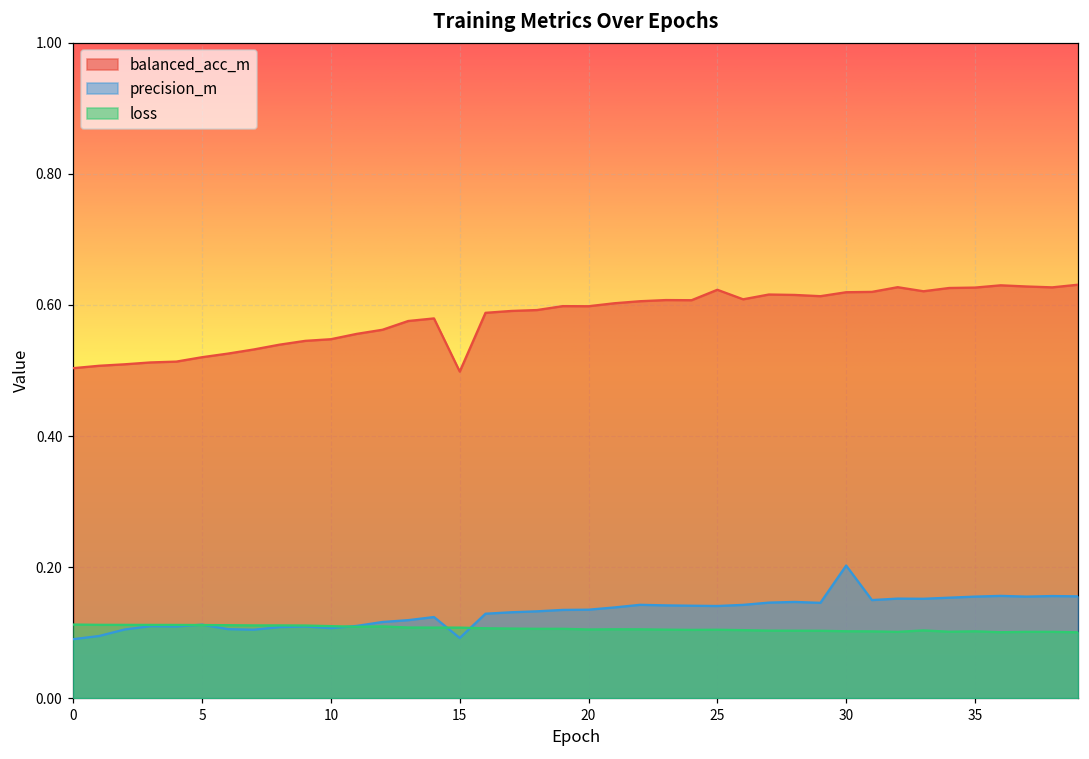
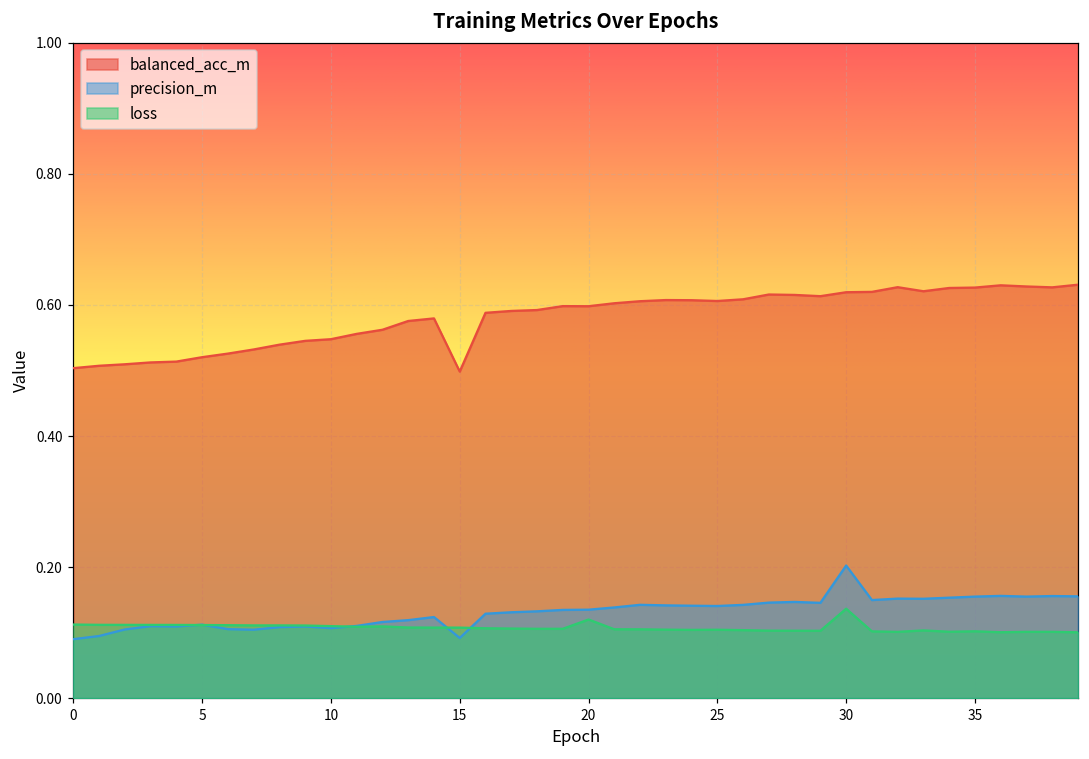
loss, 20: 0.10 -> 0.12
balanced_acc_m, 25: 0.62 -> 0.61
loss, 30: 0.10 -> 0.14
